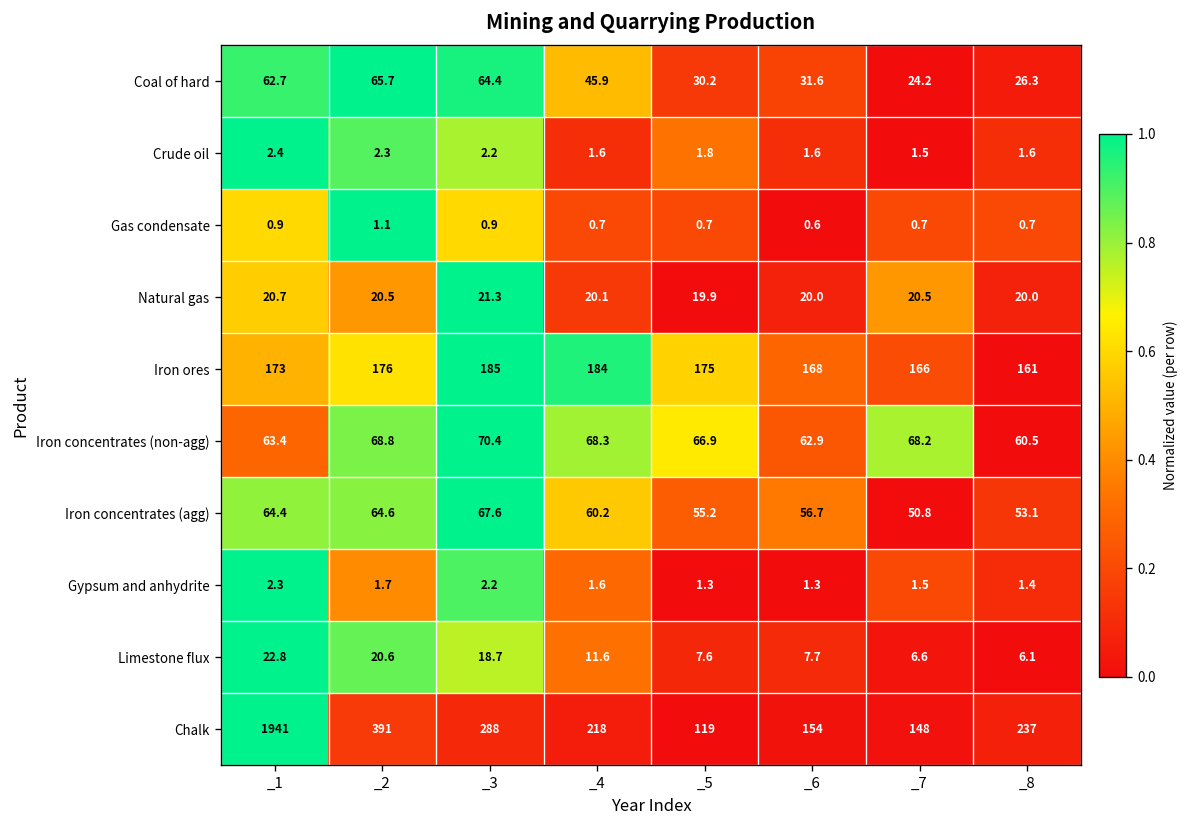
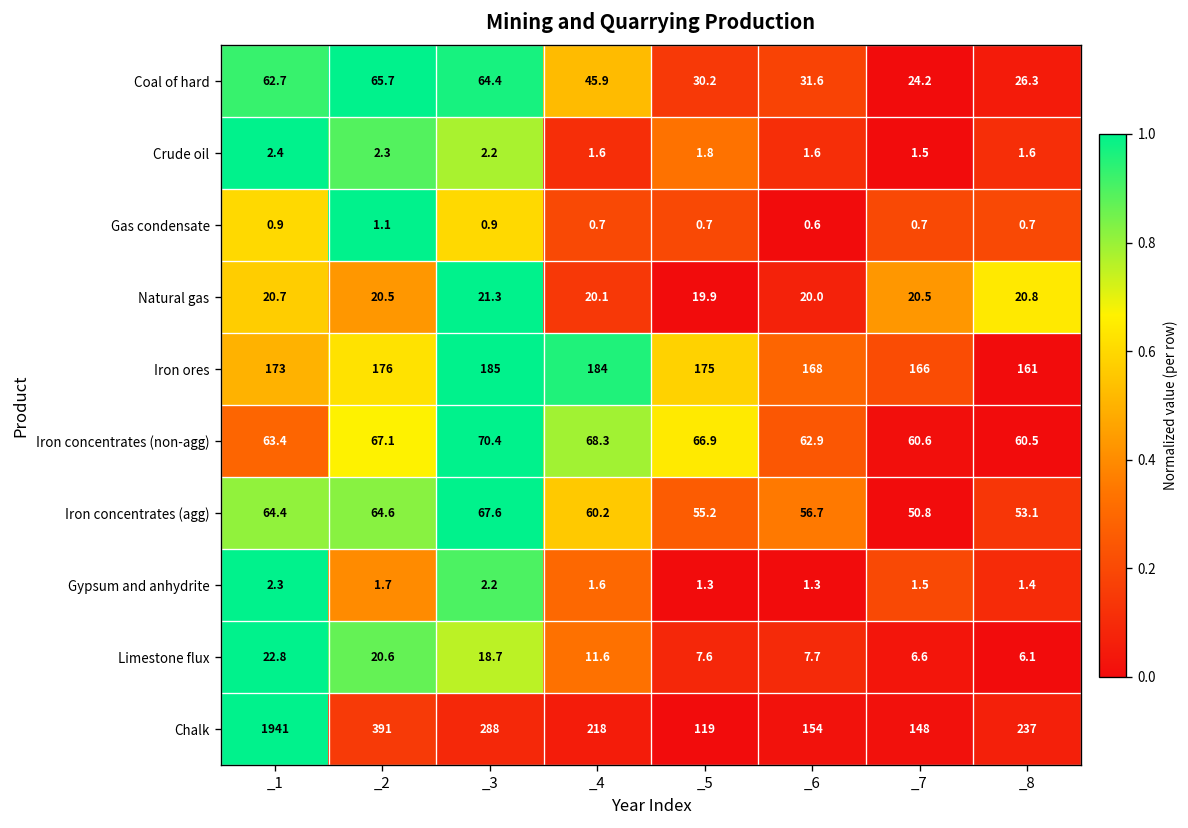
Natural gas, _8: 20.0 -> 20.8
Iron concentrates (non-agg), _2: 68.8 -> 67.1
Iron concentrates (non-agg), _7: 68.2 -> 60.6
